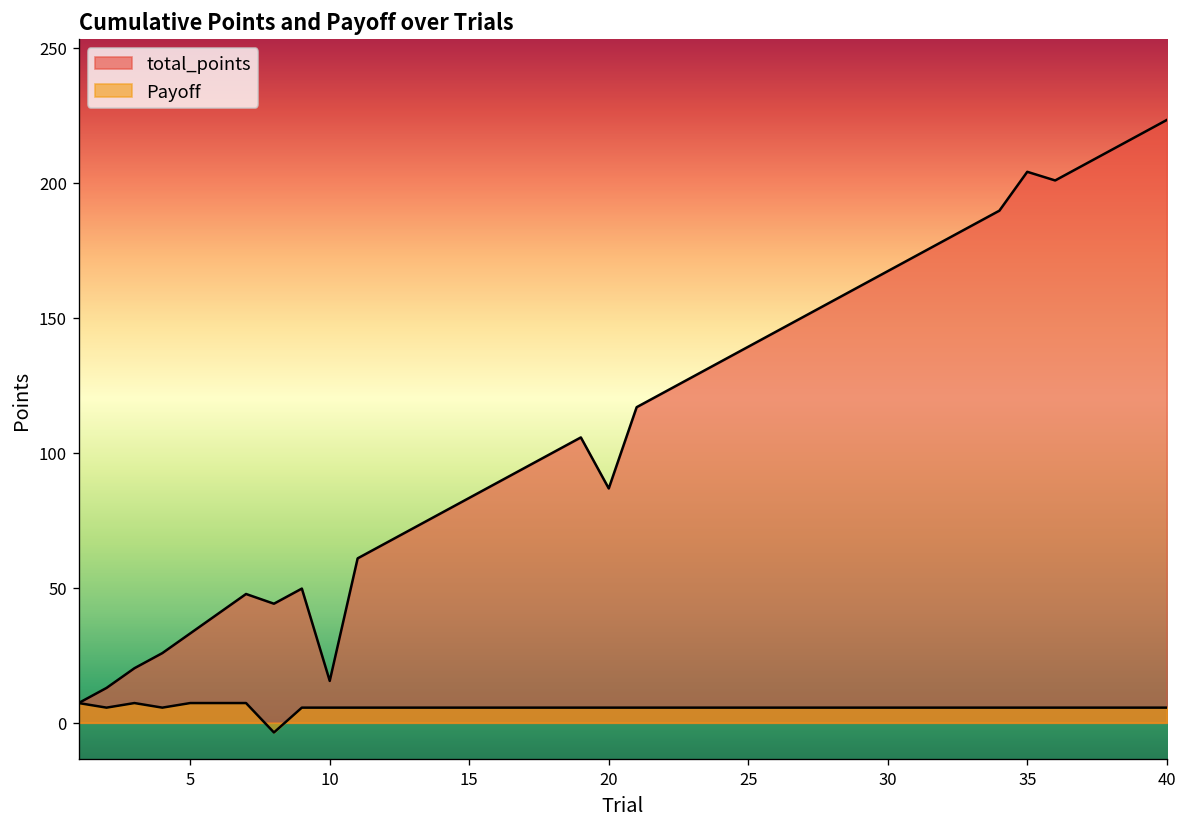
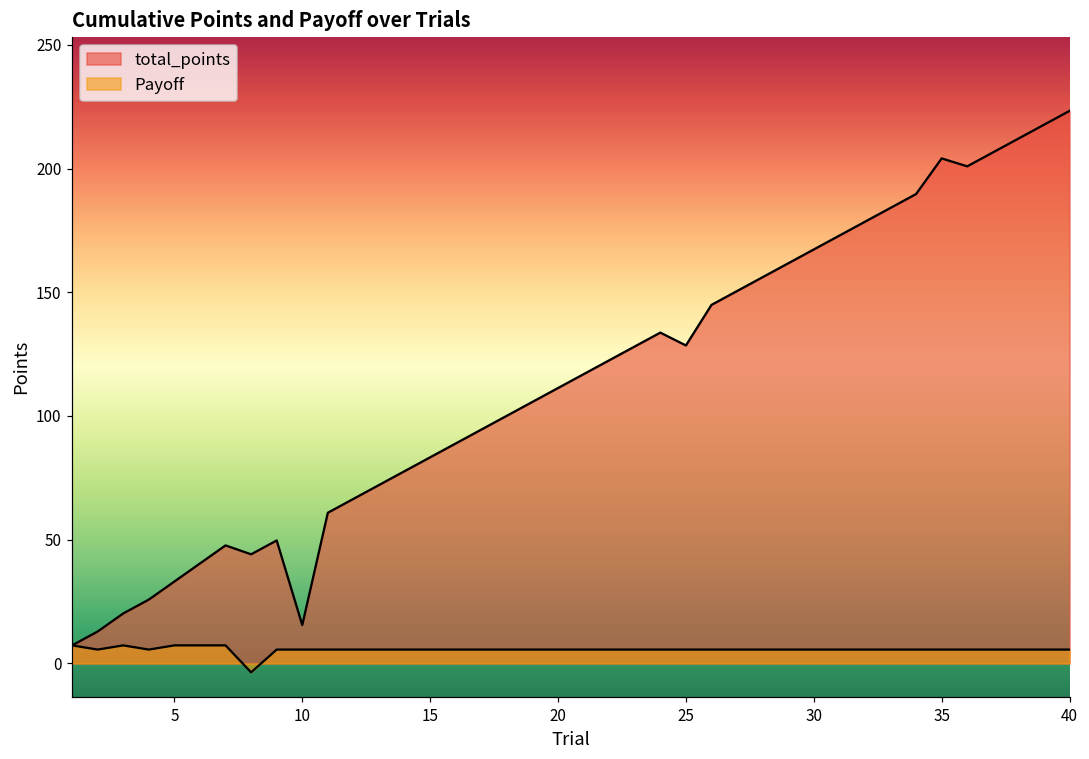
total_points, 20: 87 -> 111
total_points, 25: 139 -> 129
